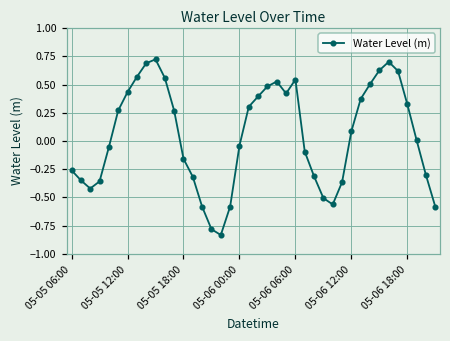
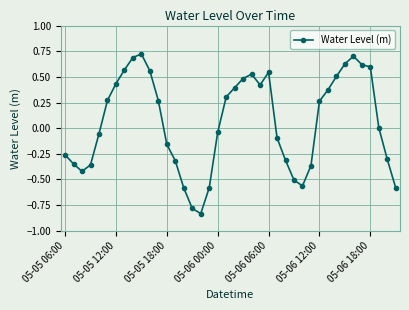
05-06 12:00: 0.09 -> 0.26
05-06 18:00: 0.32 -> 0.60
